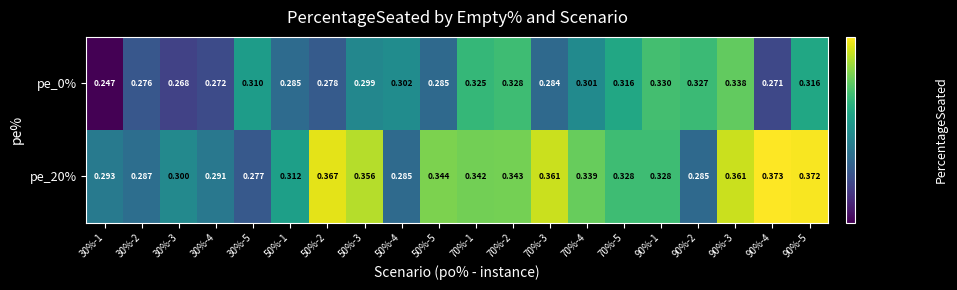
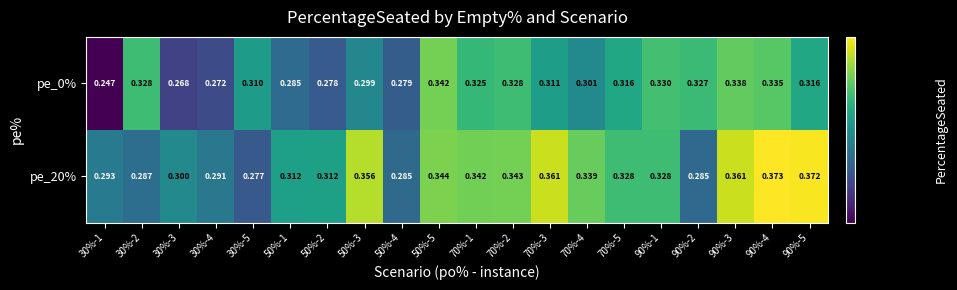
pe_0%, 30%-2: 0.276 -> 0.328
pe_0%, 50%-4: 0.302 -> 0.279
pe_0%, 50%-5: 0.285 -> 0.342
pe_0%, 70%-3: 0.284 -> 0.311
pe_0%, 90%-4: 0.271 -> 0.335
pe_20%, 50%-2: 0.367 -> 0.312
